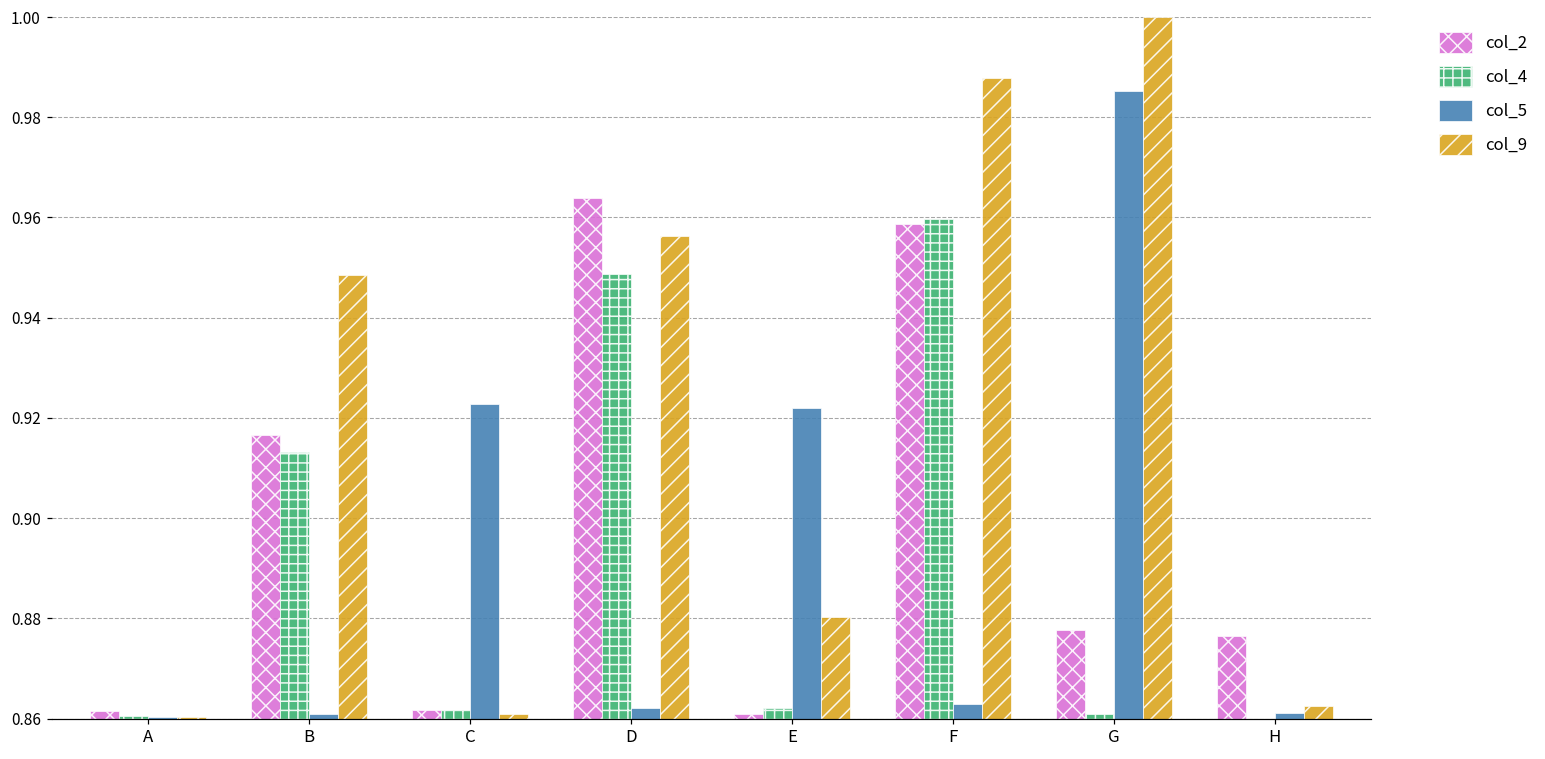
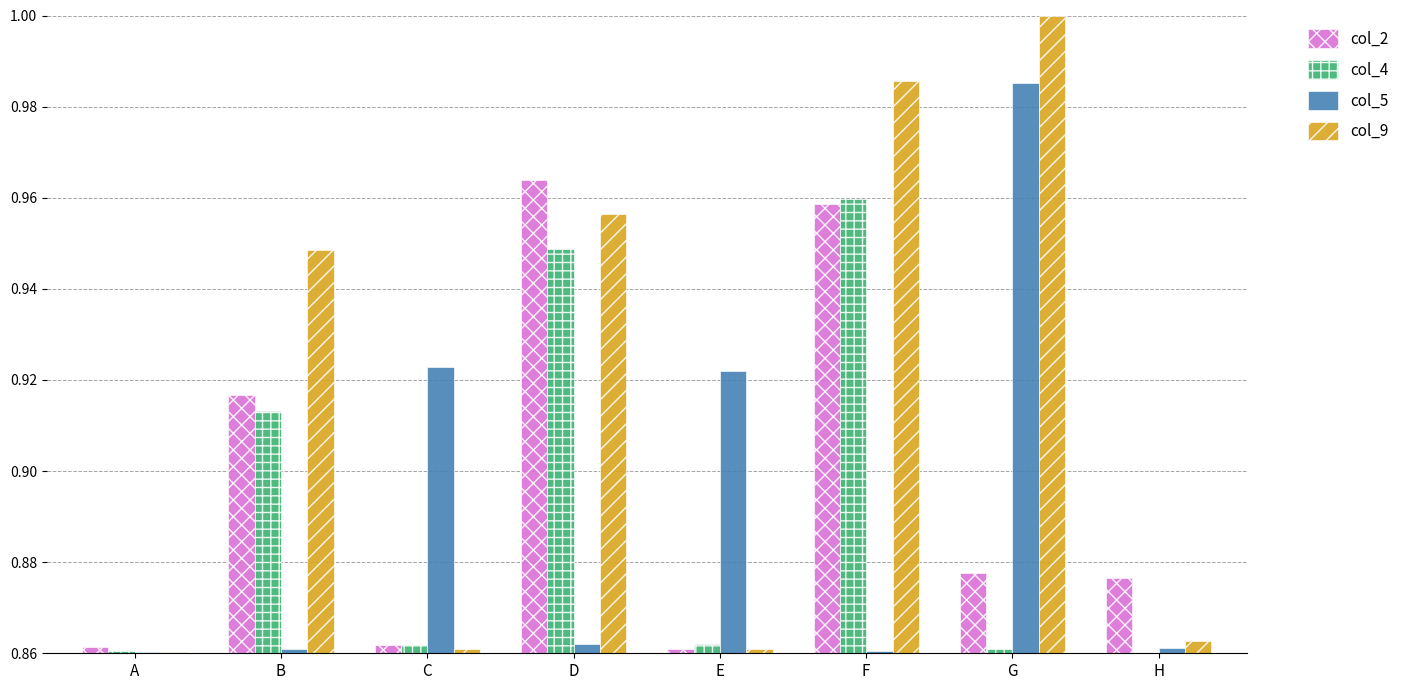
col_9, E: 0.880 -> 0.861
col_5, F: 0.863 -> 0.861
col_9, F: 0.988 -> 0.986
